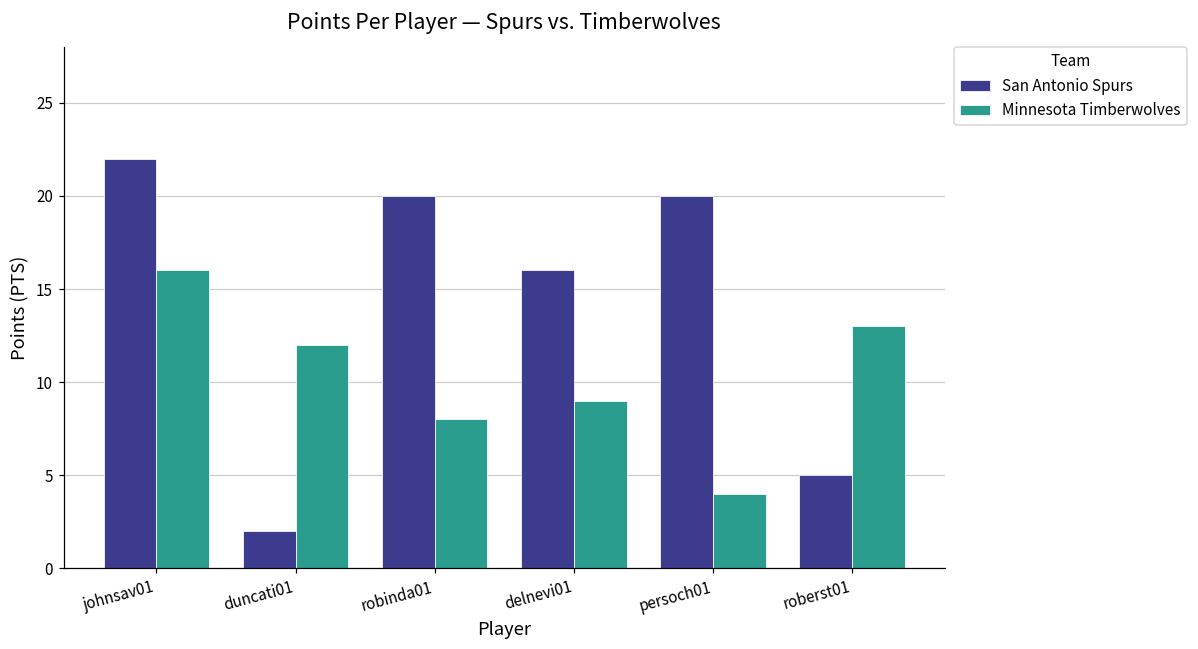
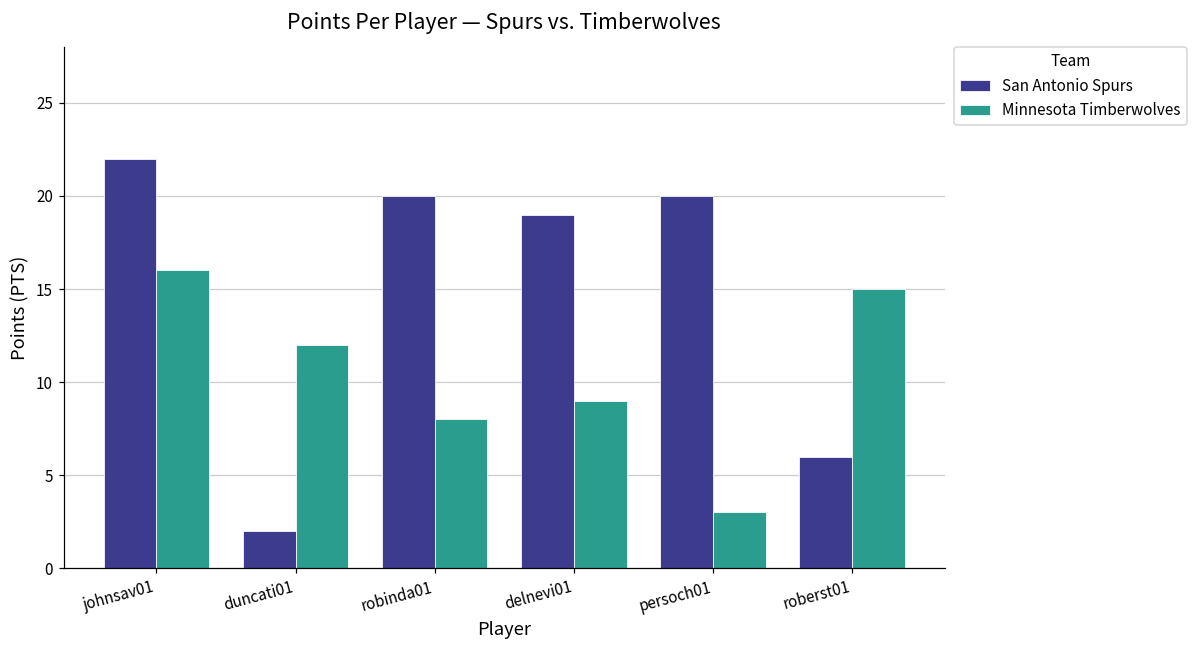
San Antonio Spurs, delnevi01: 16 -> 19
Minnesota Timberwolves, persoch01: 4 -> 3
San Antonio Spurs, roberst01: 5 -> 6
Minnesota Timberwolves, roberst01: 13 -> 15
